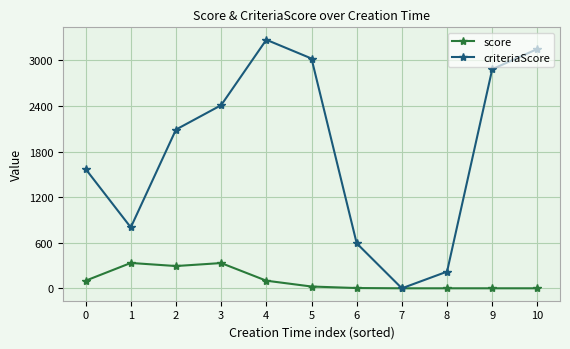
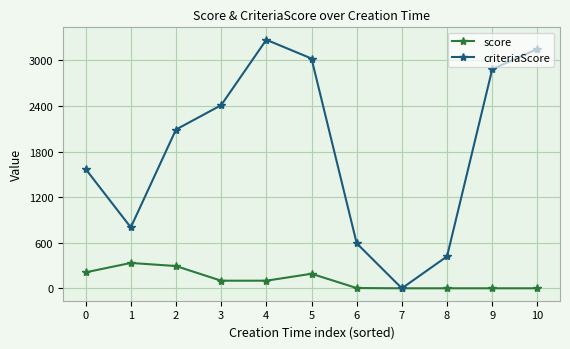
score, 0: 100 -> 200
score, 3: 300 -> 100
score, 5: 0 -> 200
criteriaScore, 8: 200 -> 400
